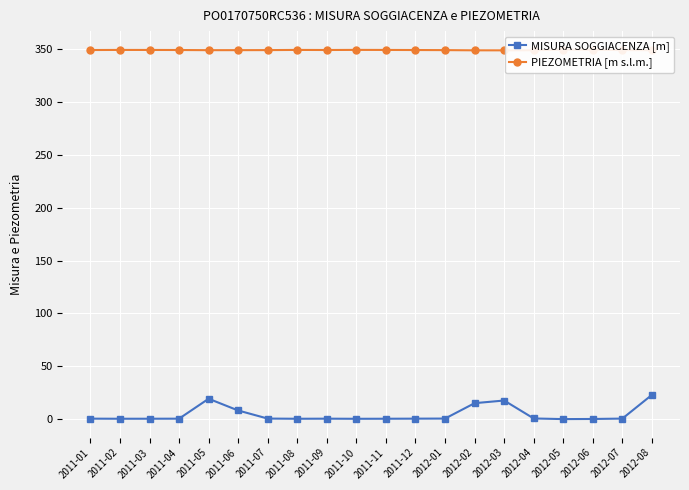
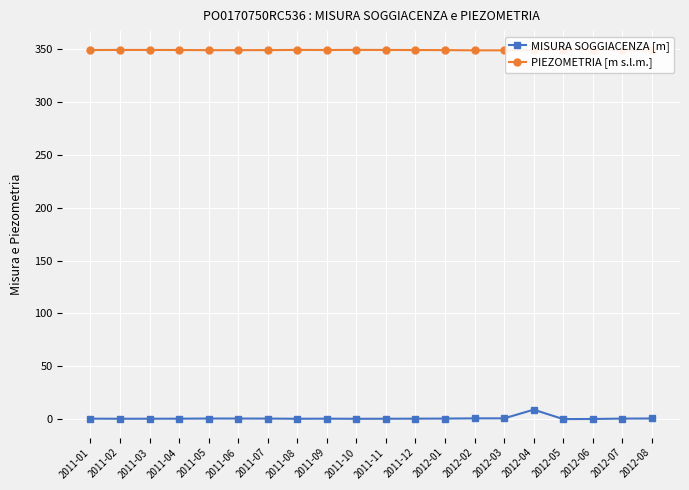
MISURA SOGGIACENZA [m], 2011-05: 19 -> 1
MISURA SOGGIACENZA [m], 2011-06: 8 -> 1
MISURA SOGGIACENZA [m], 2012-02: 15 -> 1
MISURA SOGGIACENZA [m], 2012-03: 18 -> 1
MISURA SOGGIACENZA [m], 2012-04: 1 -> 9
MISURA SOGGIACENZA [m], 2012-08: 23 -> 1
